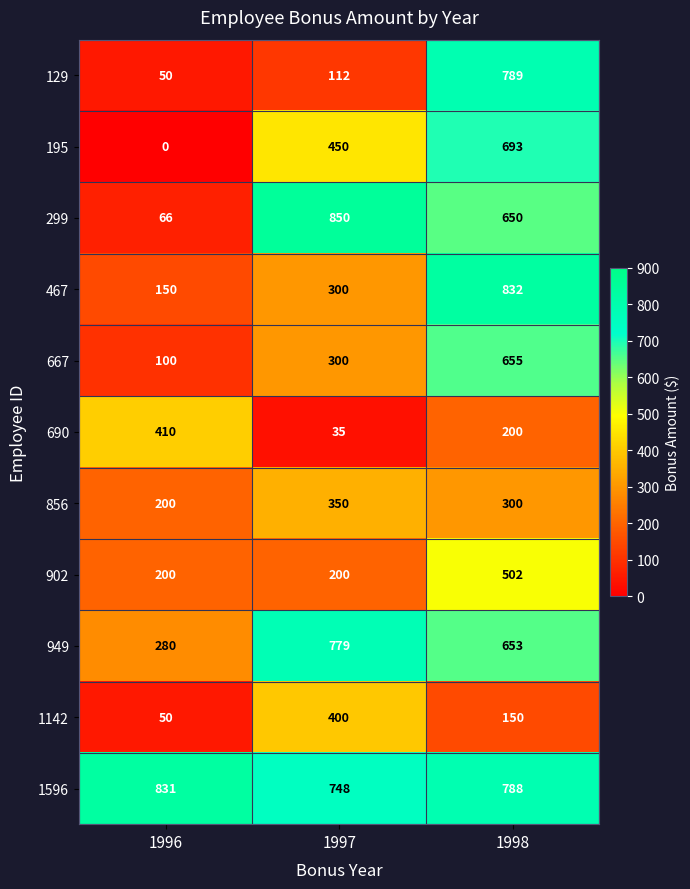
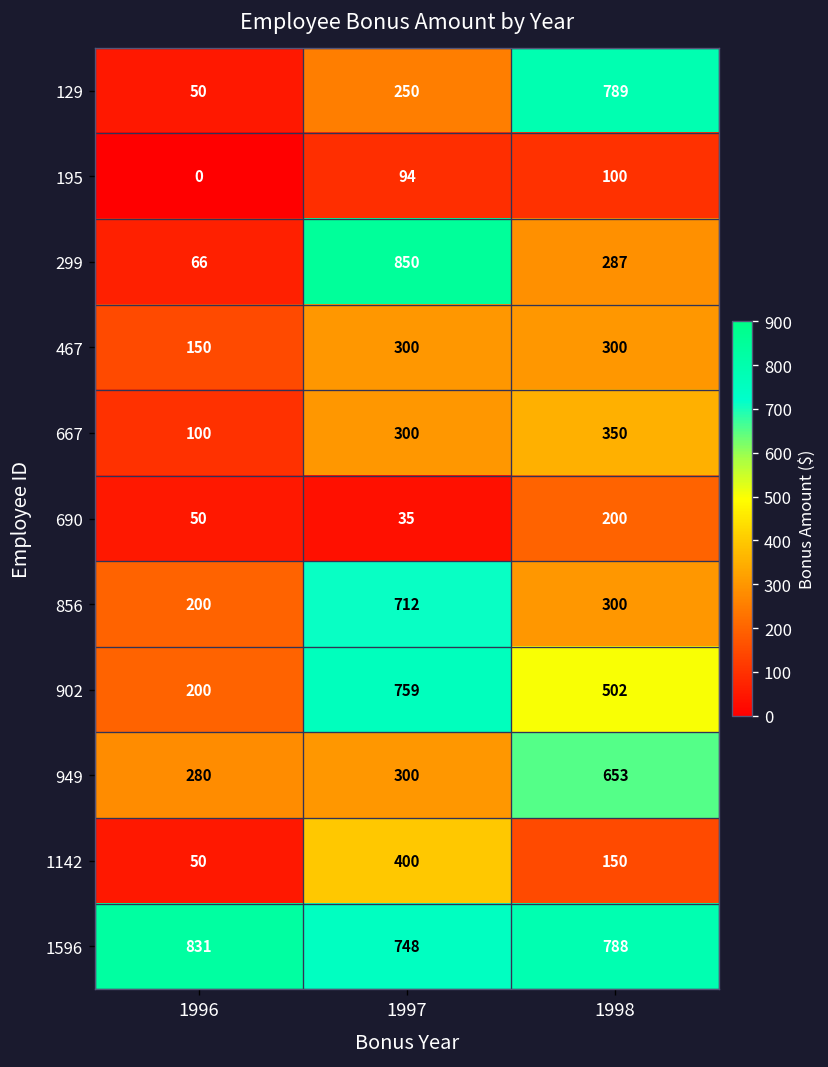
129, 1997: 112 -> 250
195, 1997: 450 -> 94
195, 1998: 693 -> 100
299, 1998: 650 -> 287
467, 1998: 832 -> 300
667, 1998: 655 -> 350
690, 1996: 410 -> 50
856, 1997: 350 -> 712
902, 1997: 200 -> 759
949, 1997: 779 -> 300
